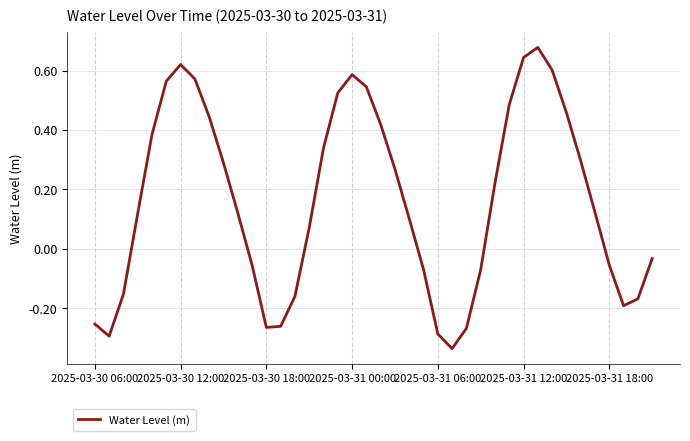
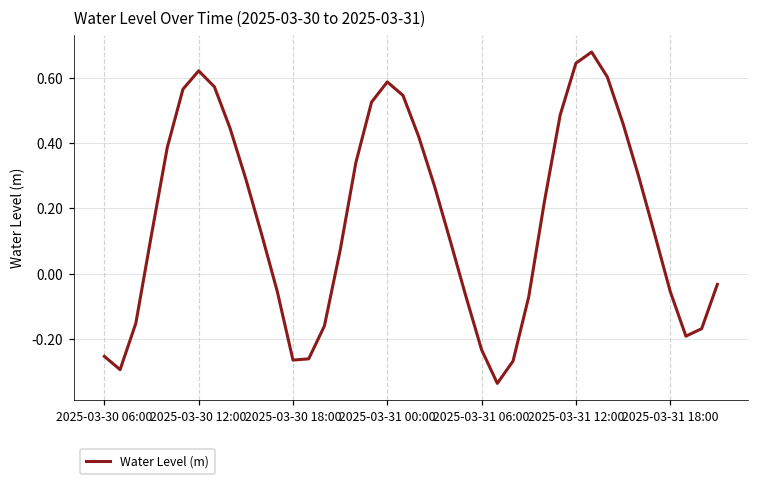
2025-03-31 06:00: -0.29 -> -0.23
